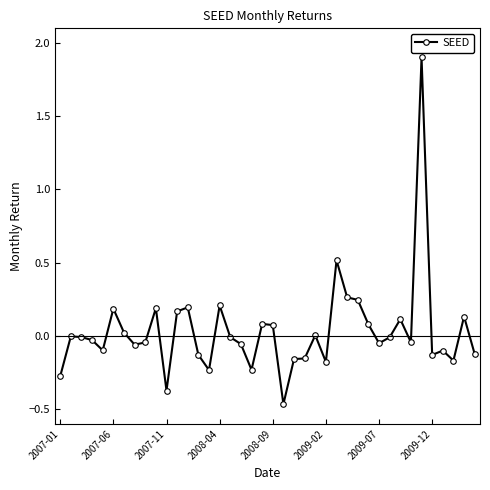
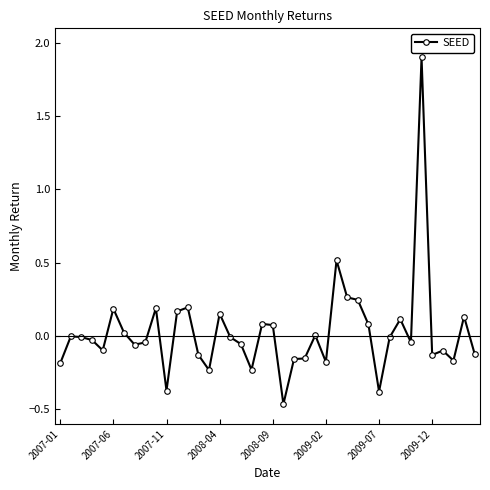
2007-01: -0.27 -> -0.19
2008-04: 0.21 -> 0.15
2009-07: -0.05 -> -0.38
